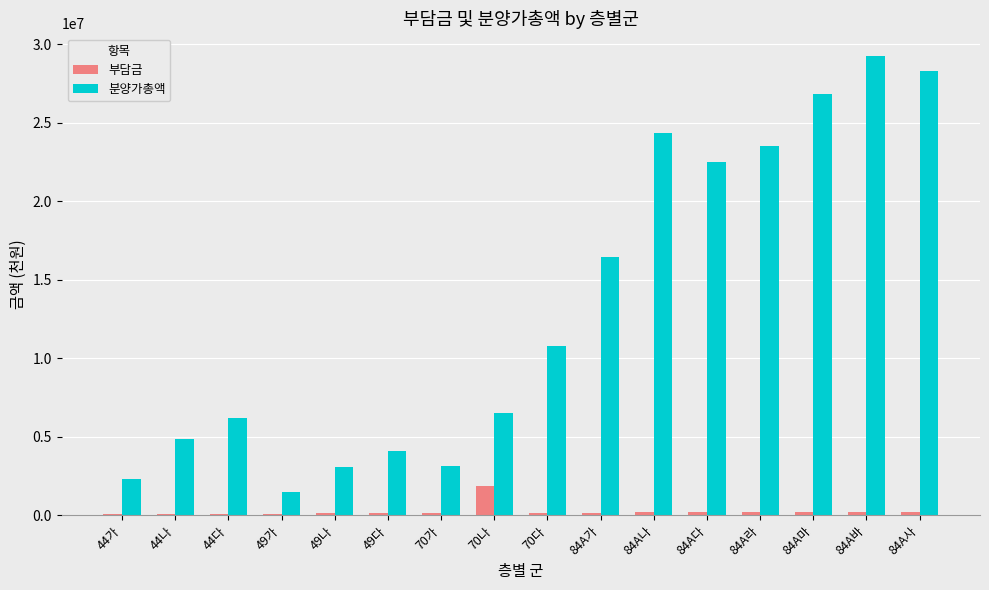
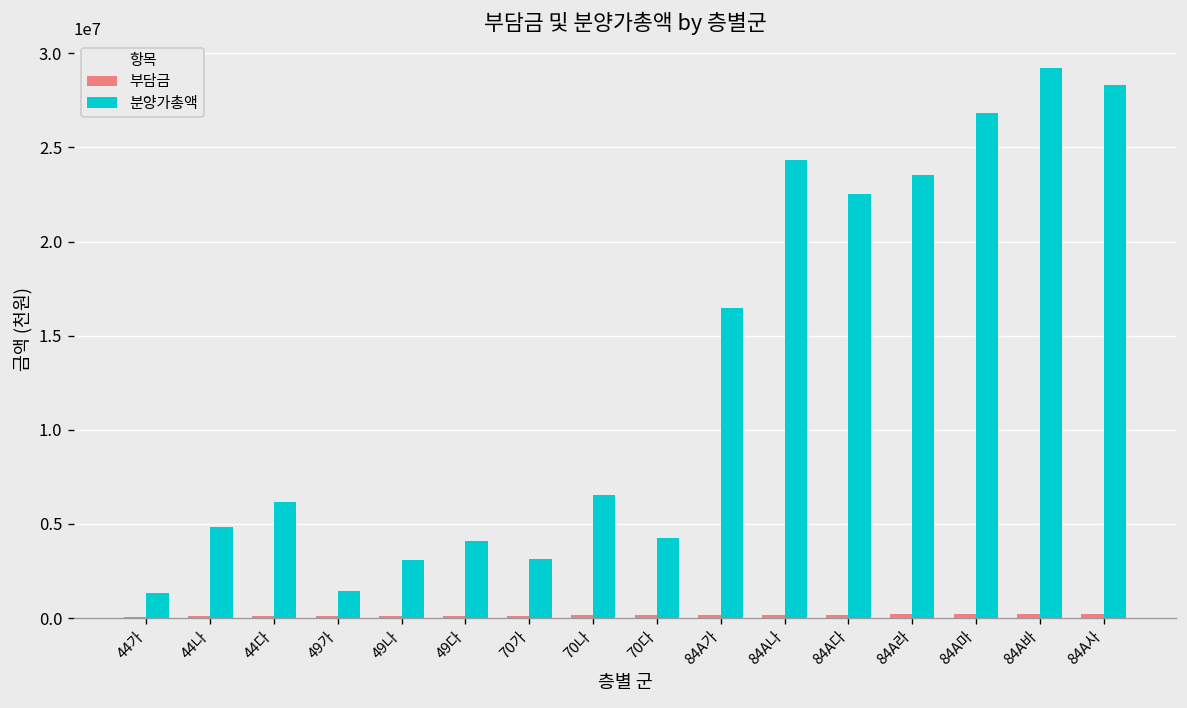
분양가총액, 44가: 2300000 -> 1300000
부담금, 70나: 1900000 -> 100000
분양가총액, 70다: 10800000 -> 4200000
